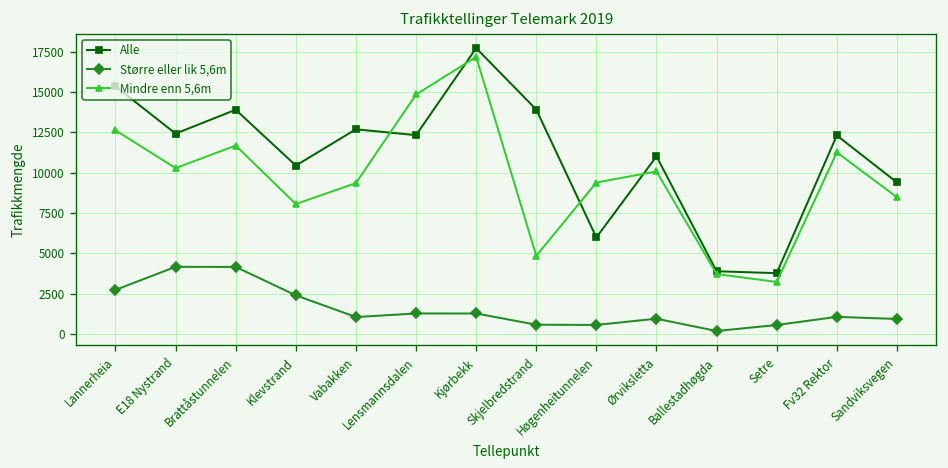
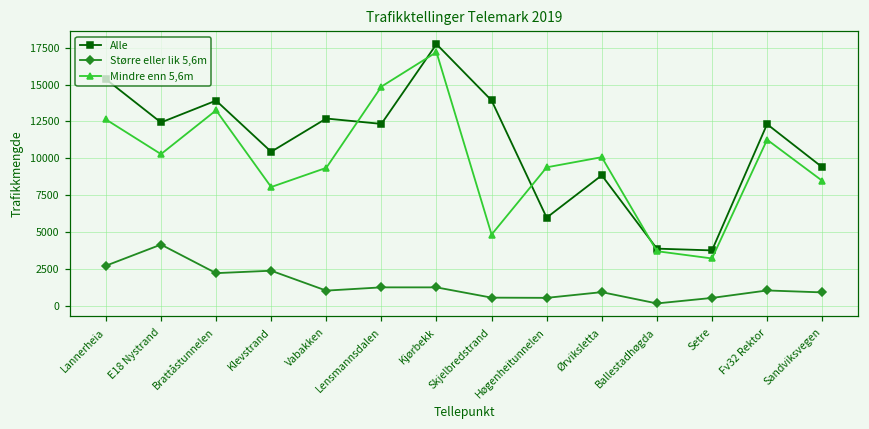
Større eller lik 5,6m, Brattåstunnelen: 4200 -> 2200
Mindre enn 5,6m, Brattåstunnelen: 11700 -> 13300
Alle, Ørviksletta: 11000 -> 8900
